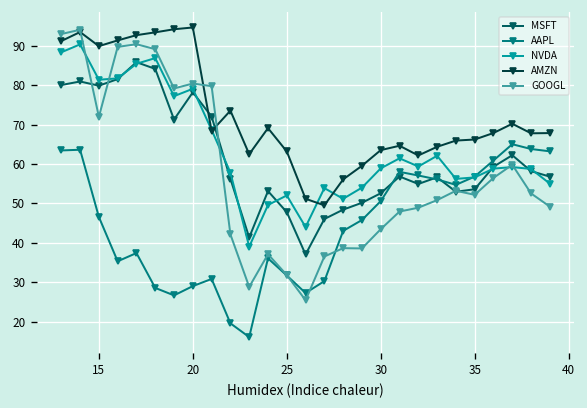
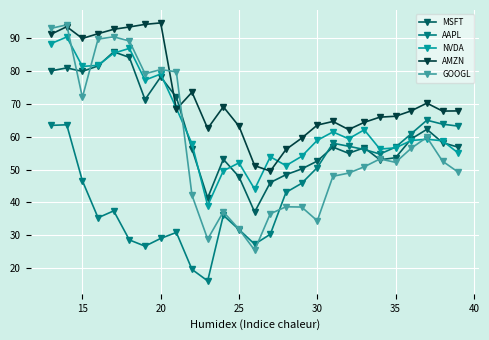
GOOGL, 30: 43 -> 34
